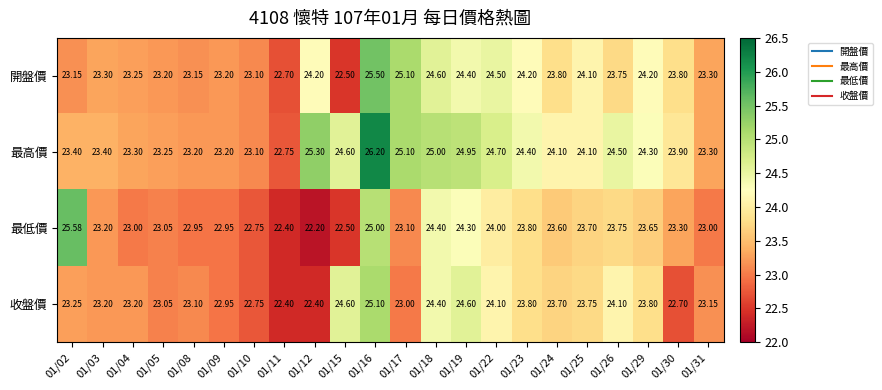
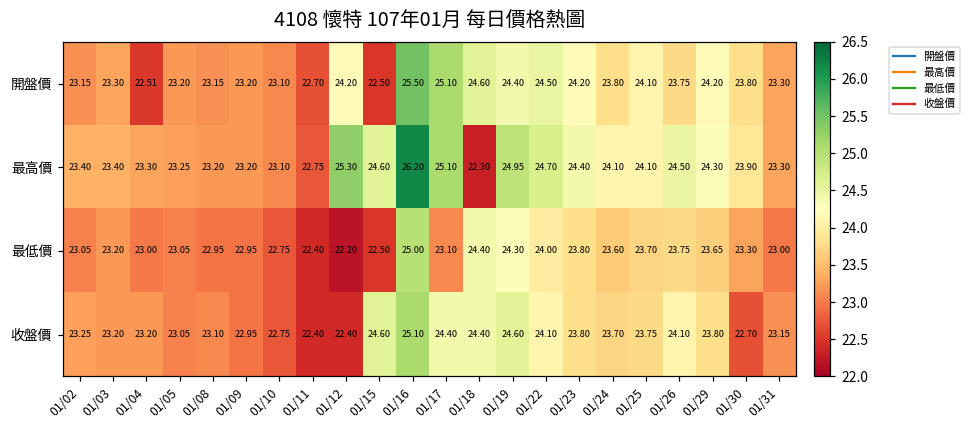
開盤價, 01/04: 23.25 -> 22.51
最高價, 01/18: 25.00 -> 22.30
最低價, 01/02: 25.58 -> 23.05
收盤價, 01/17: 23.00 -> 24.40
